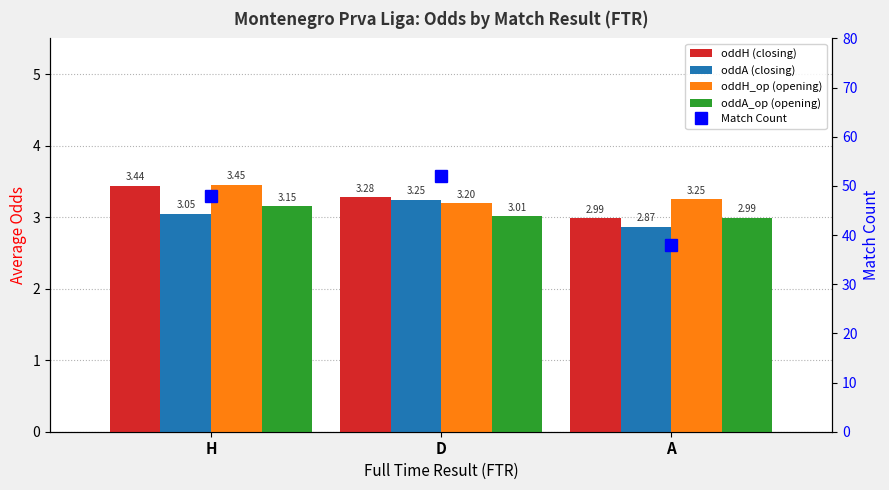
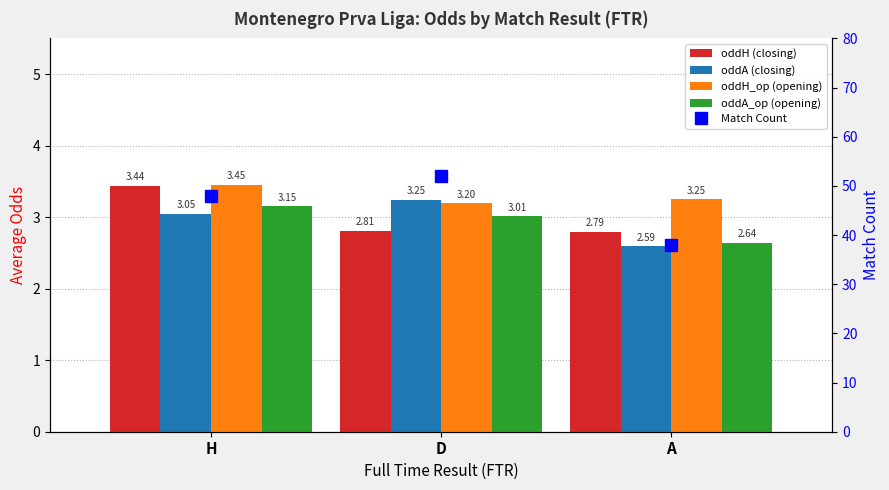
oddH (closing), D: 3.28 -> 2.81
oddH (closing), A: 2.99 -> 2.79
oddA (closing), A: 2.87 -> 2.59
oddA_op (opening), A: 2.99 -> 2.64
